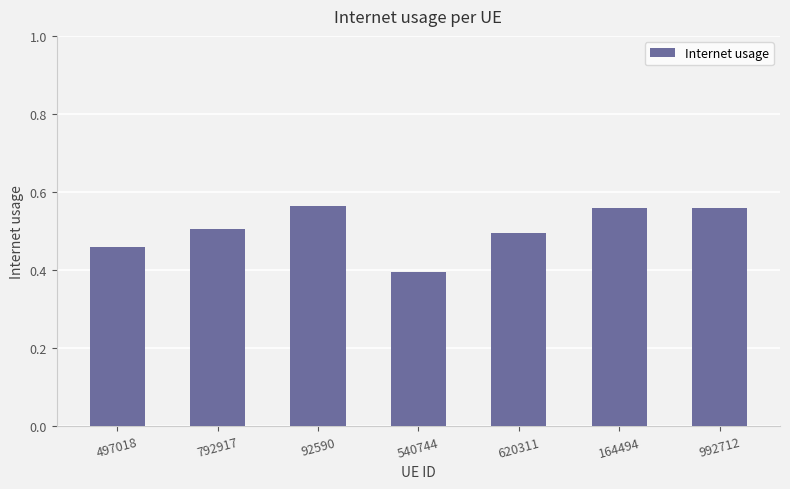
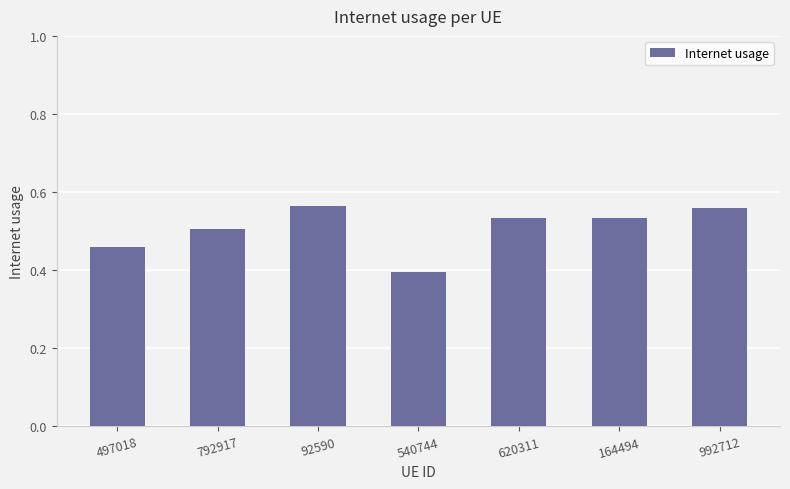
620311: 0.49 -> 0.53
164494: 0.56 -> 0.53
